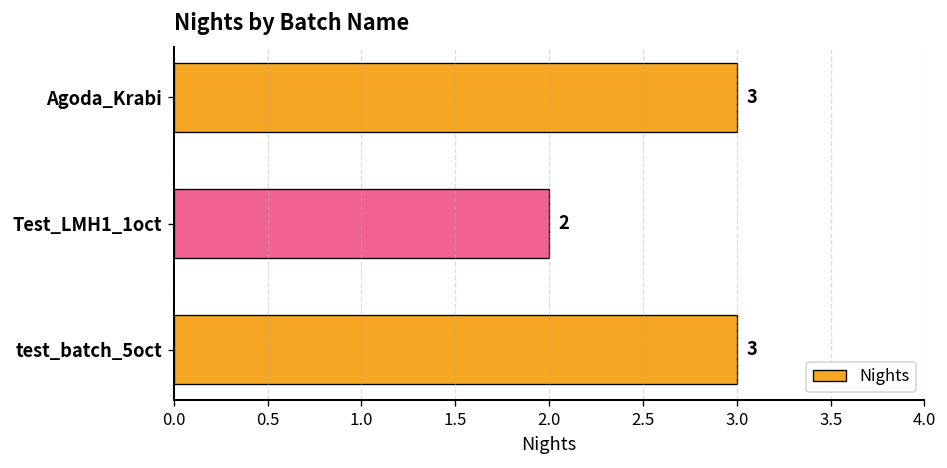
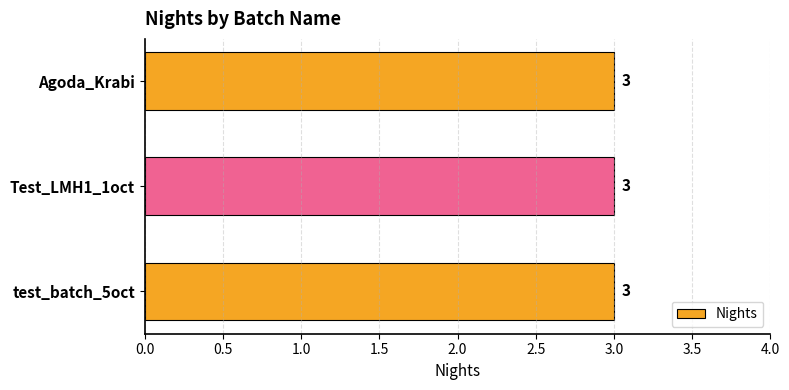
Test_LMH1_1oct: 2 -> 3
